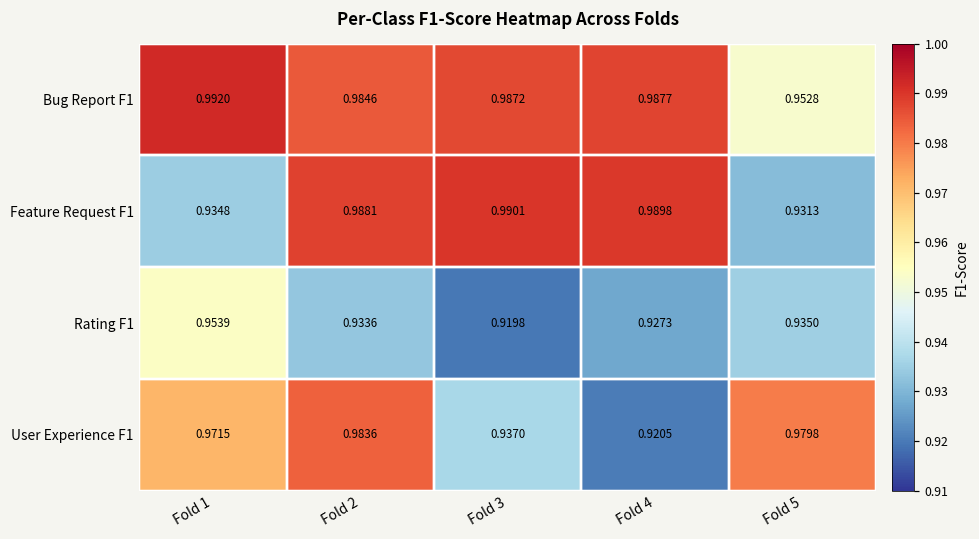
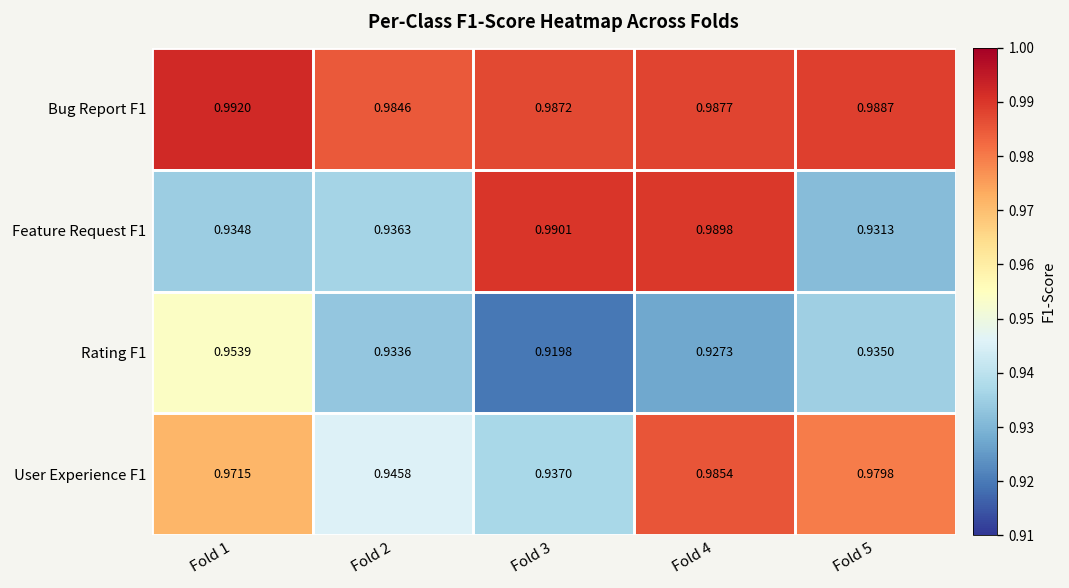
Bug Report F1, Fold 5: 0.9528 -> 0.9887
Feature Request F1, Fold 2: 0.9881 -> 0.9363
User Experience F1, Fold 2: 0.9836 -> 0.9458
User Experience F1, Fold 4: 0.9205 -> 0.9854
